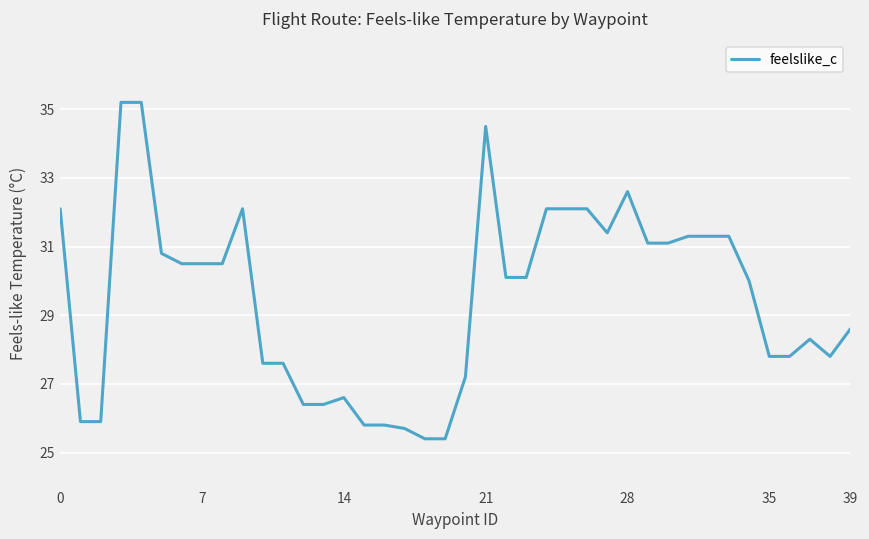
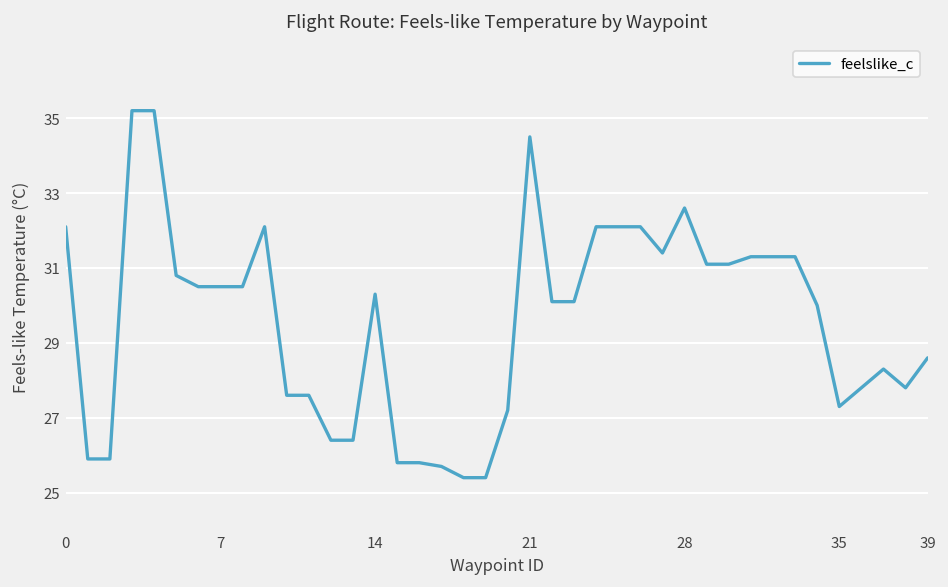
14: 26.6 -> 30.3
35: 27.8 -> 27.3
